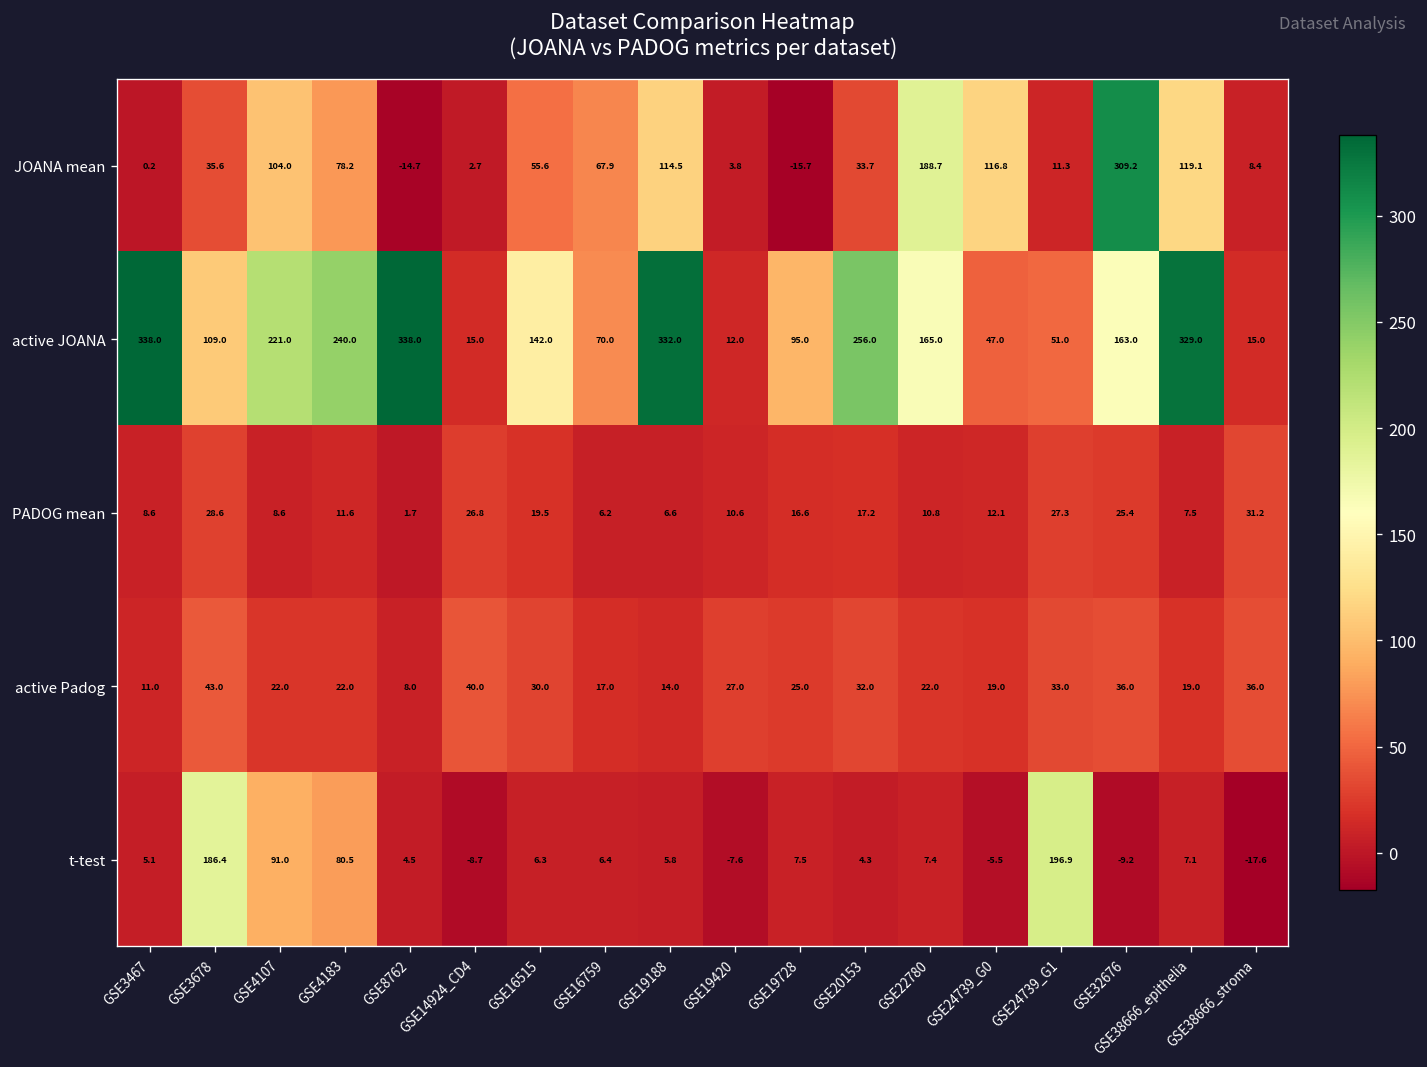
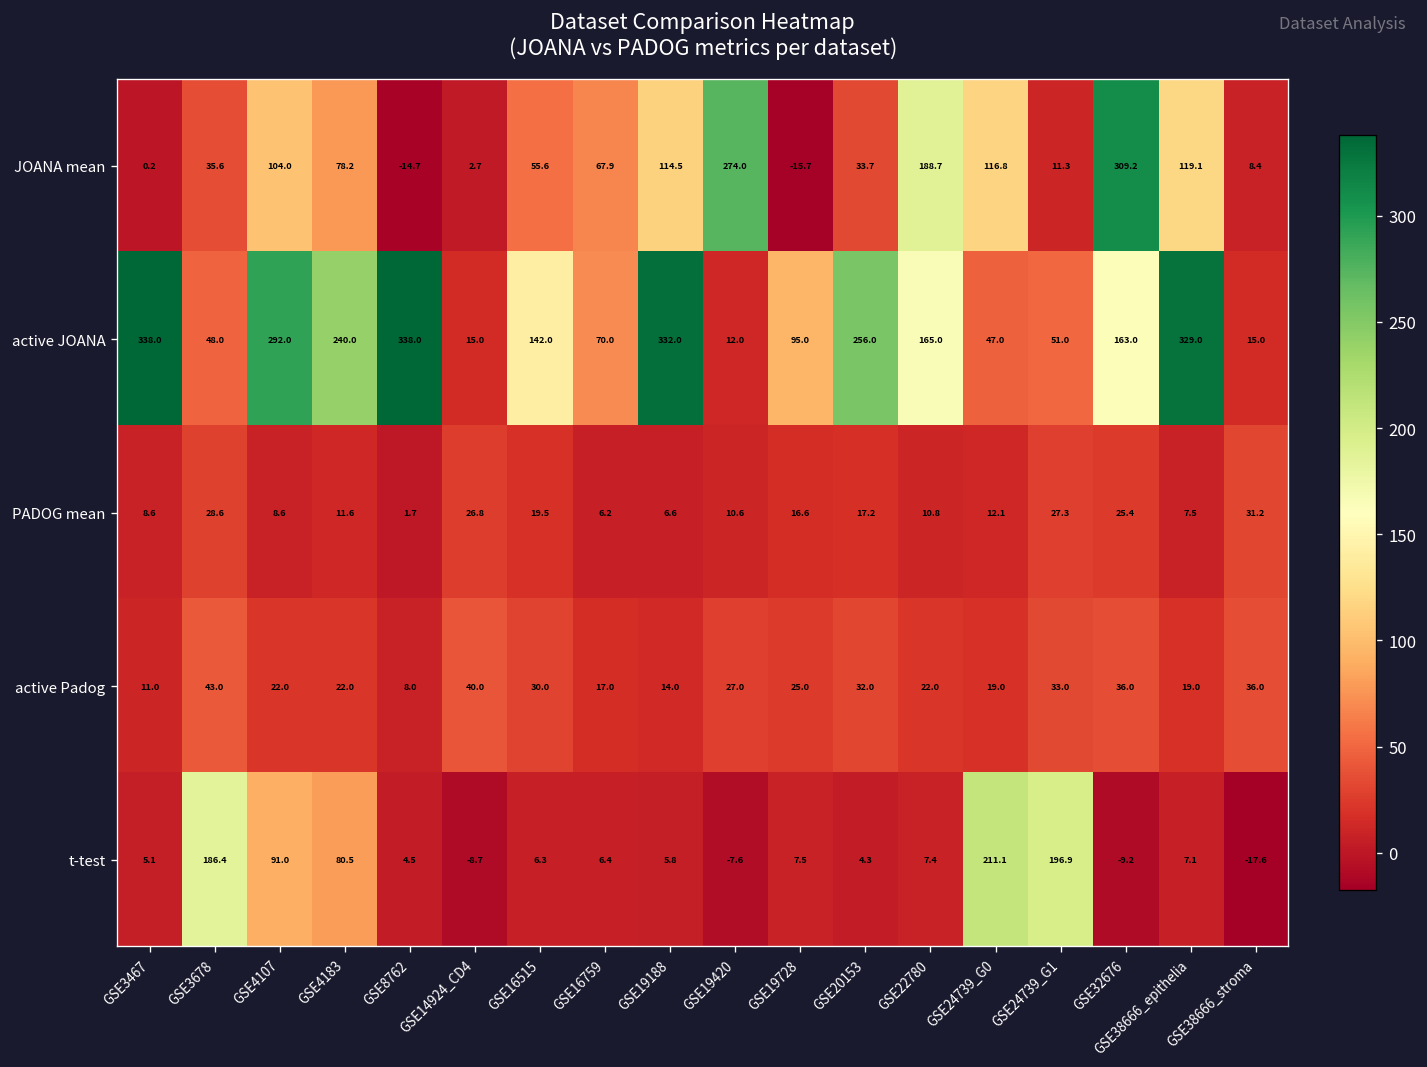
JOANA mean, GSE19420: 3.8 -> 274.0
active JOANA, GSE3678: 109.0 -> 48.0
active JOANA, GSE4107: 221.0 -> 292.0
t-test, GSE24739_G0: -5.5 -> 211.1
